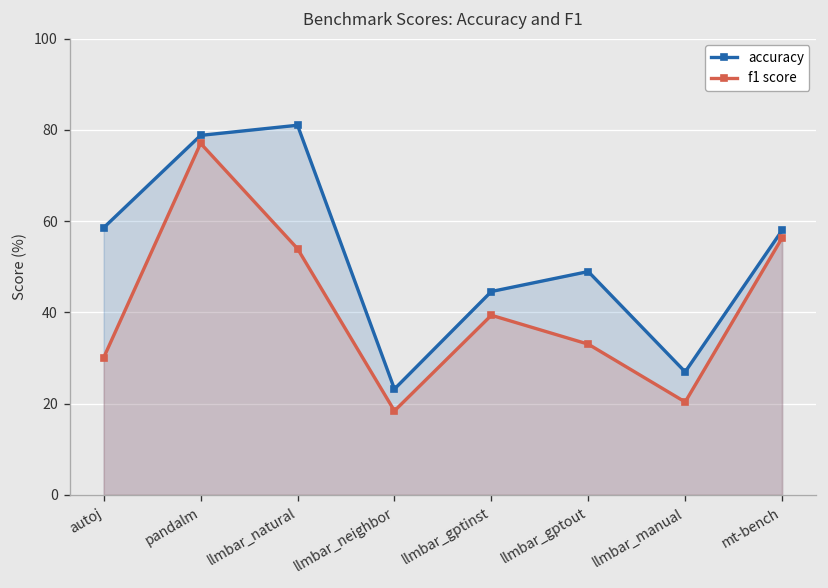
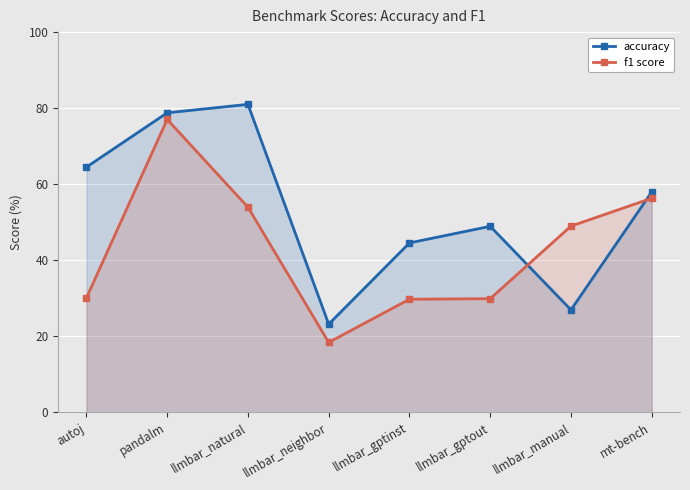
accuracy, autoj: 59 -> 64
f1 score, llmbar_gptinst: 39 -> 30
f1 score, llmbar_gptout: 33 -> 30
f1 score, llmbar_manual: 20 -> 49
